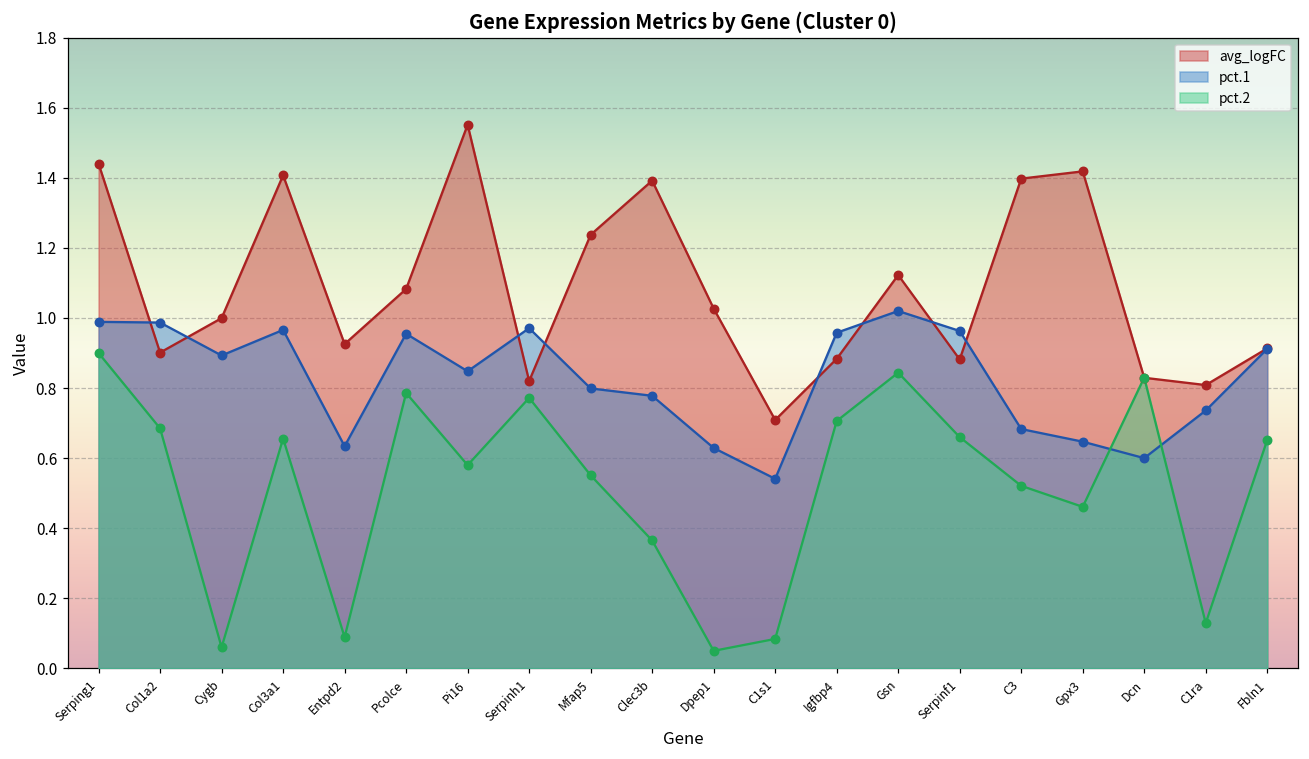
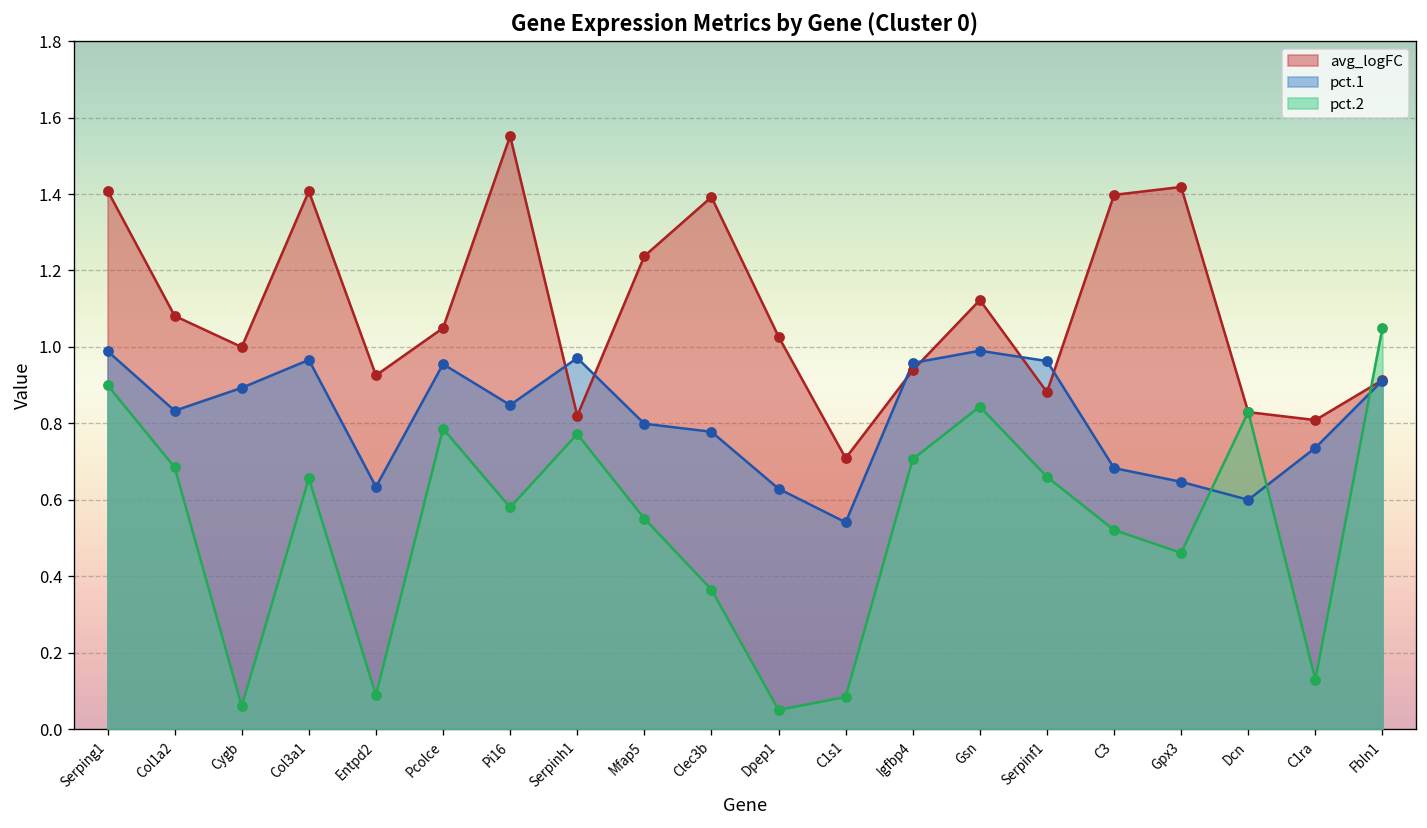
avg_logFC, Serping1: 1.44 -> 1.41
avg_logFC, Col1a2: 0.90 -> 1.08
pct.1, Col1a2: 0.99 -> 0.83
avg_logFC, Pcolce: 1.08 -> 1.05
avg_logFC, Igfbp4: 0.88 -> 0.94
pct.1, Gsn: 1.02 -> 0.99
pct.2, Fbln1: 0.65 -> 1.05
